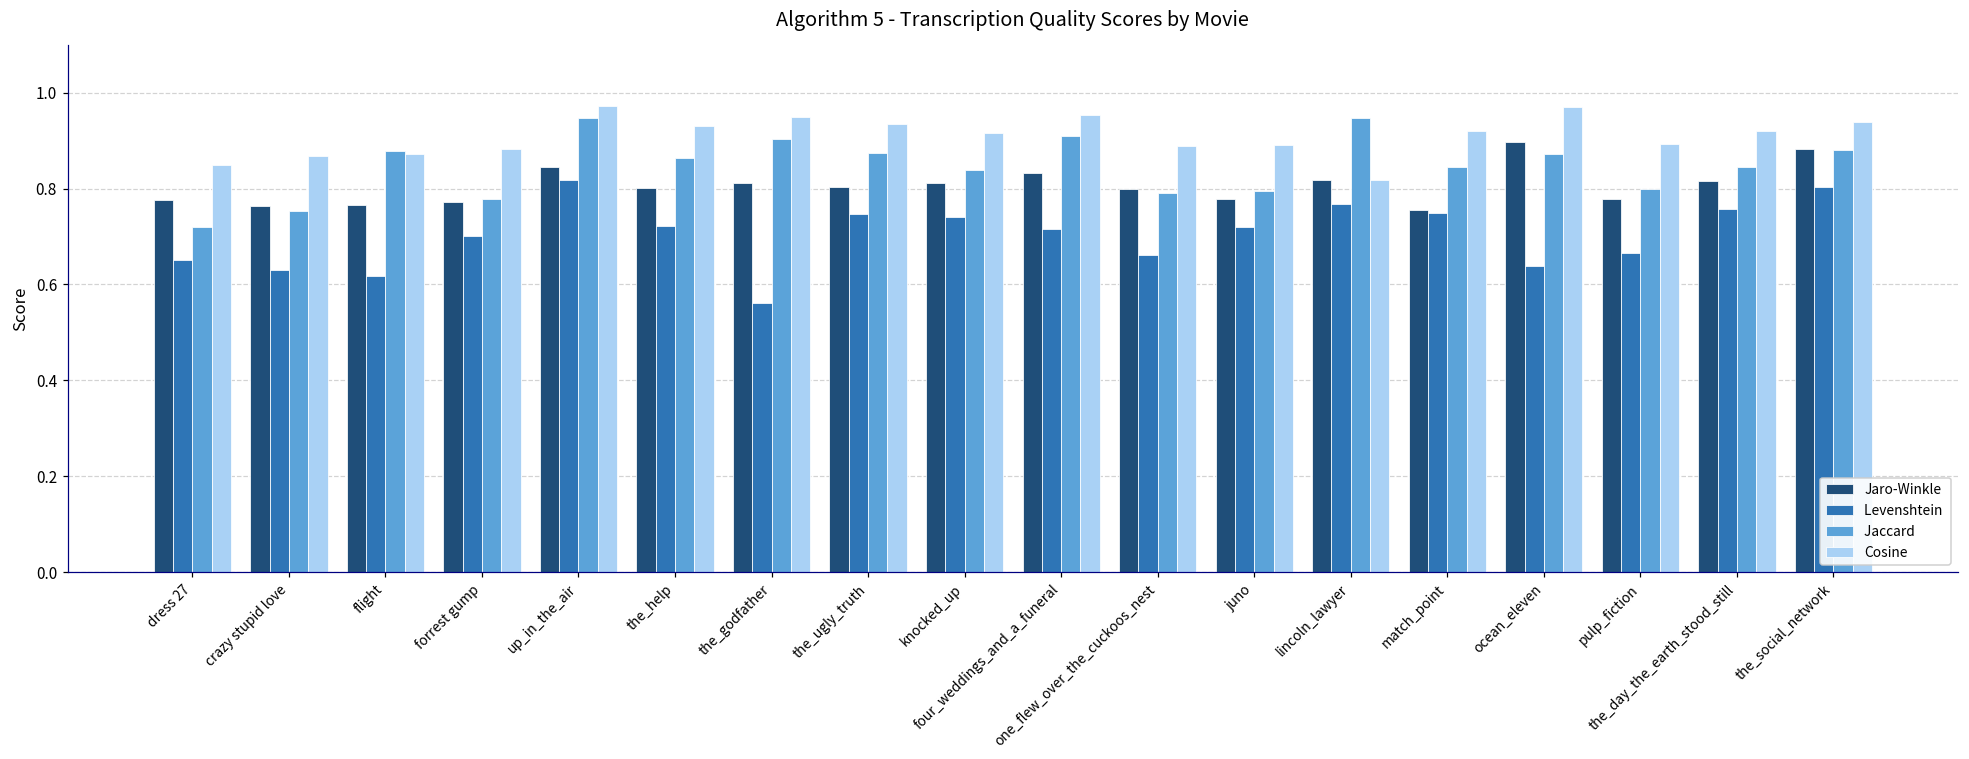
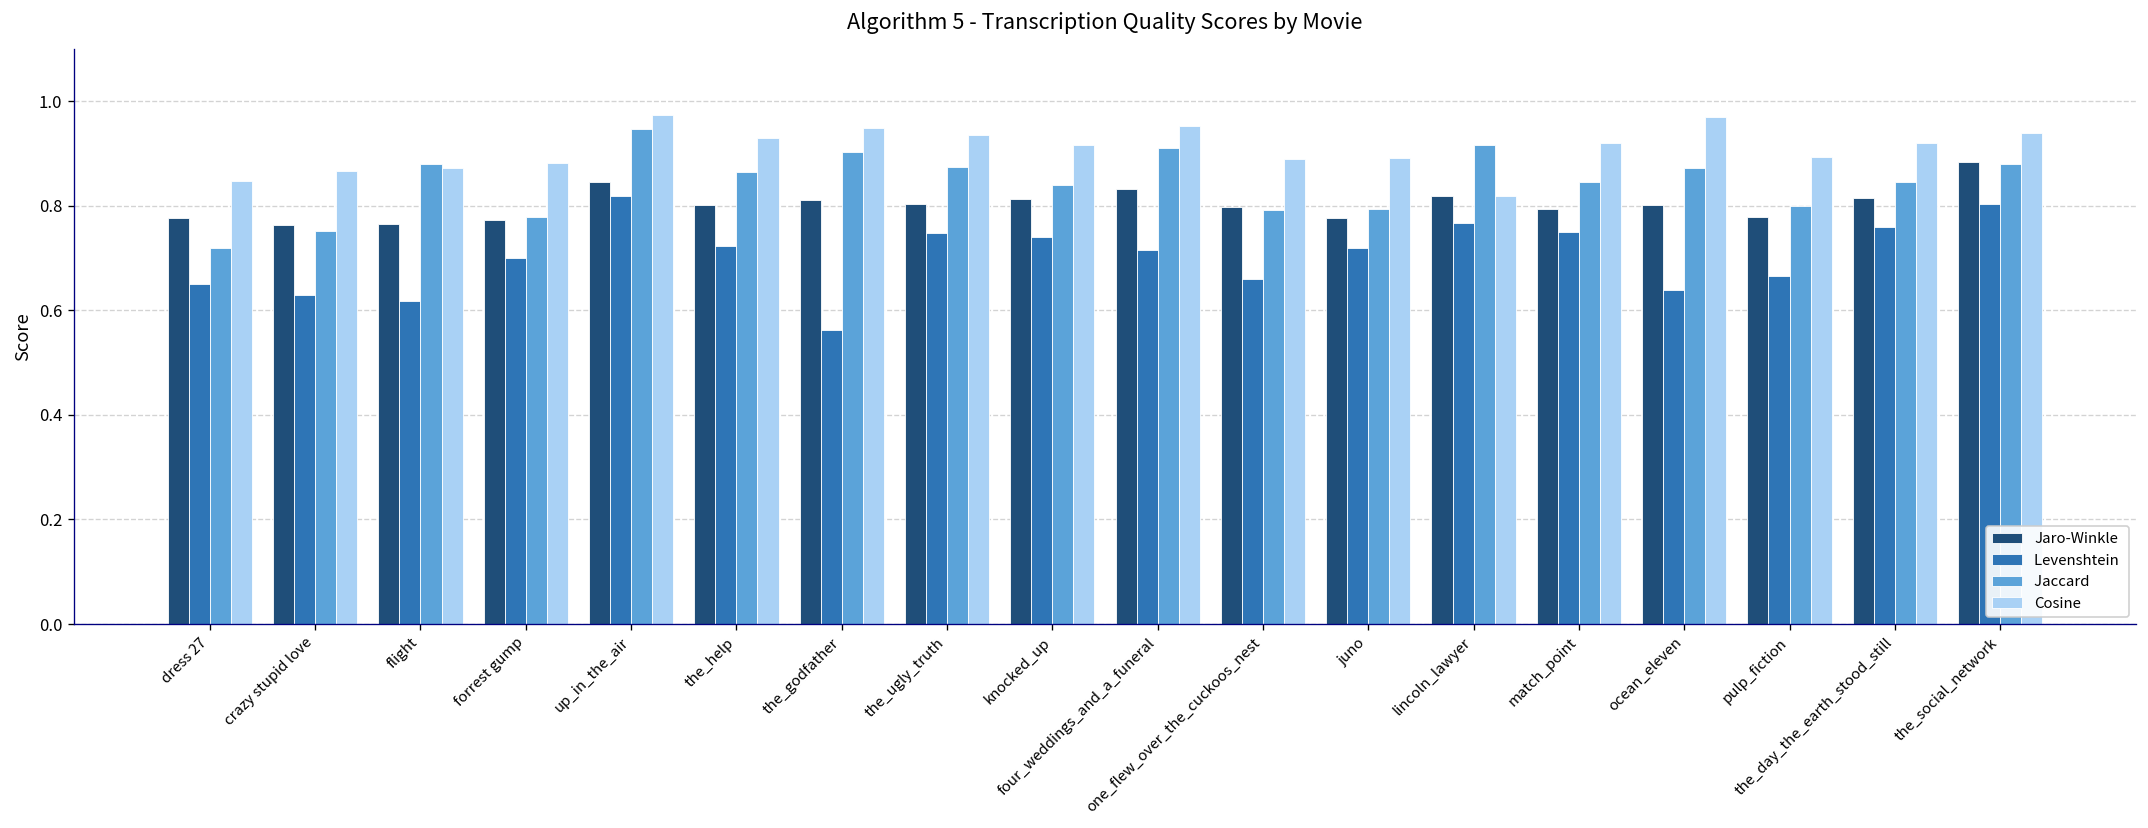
Jaccard, lincoln_lawyer: 0.95 -> 0.92
Jaro-Winkle, match_point: 0.75 -> 0.79
Jaro-Winkle, ocean_eleven: 0.90 -> 0.80
